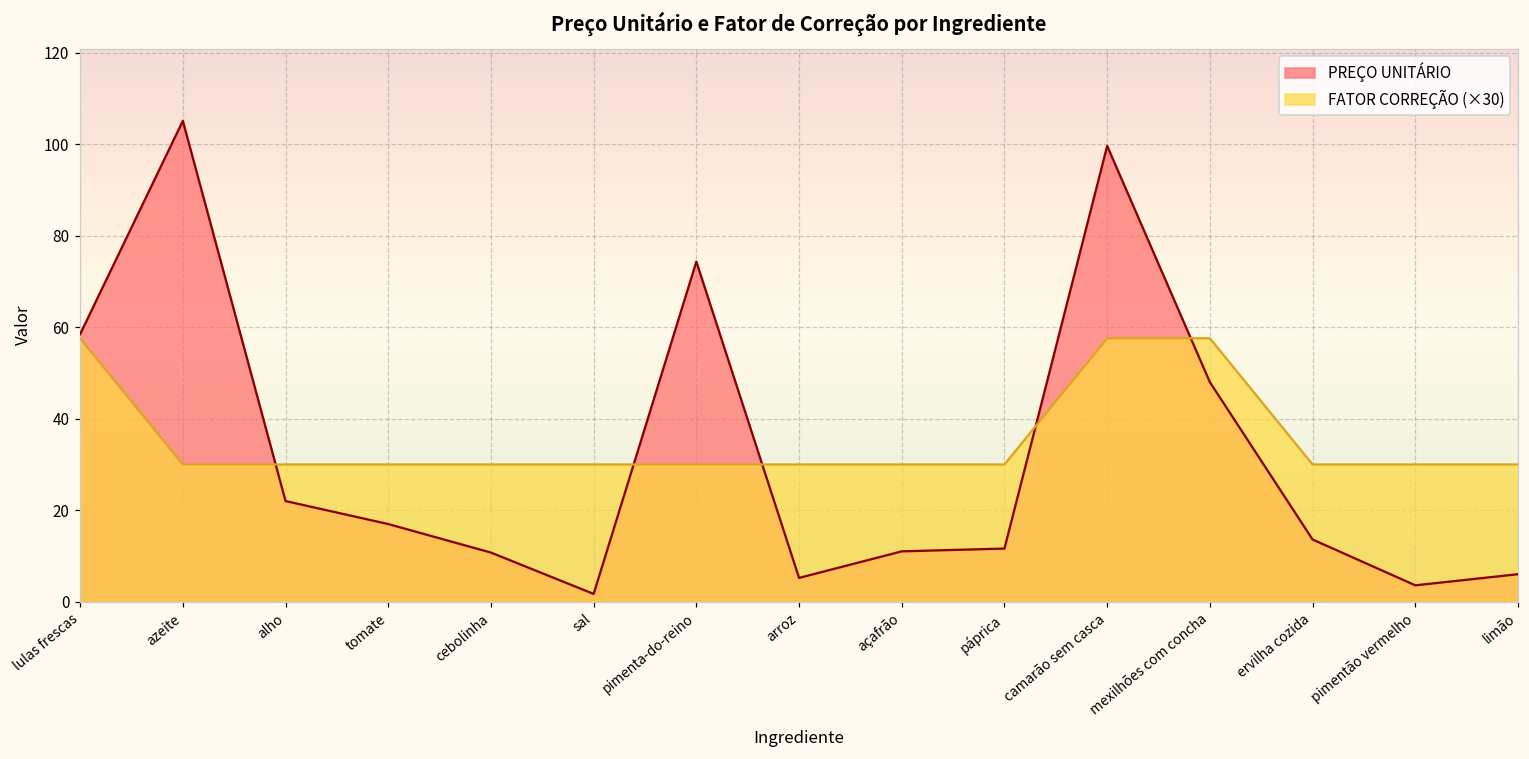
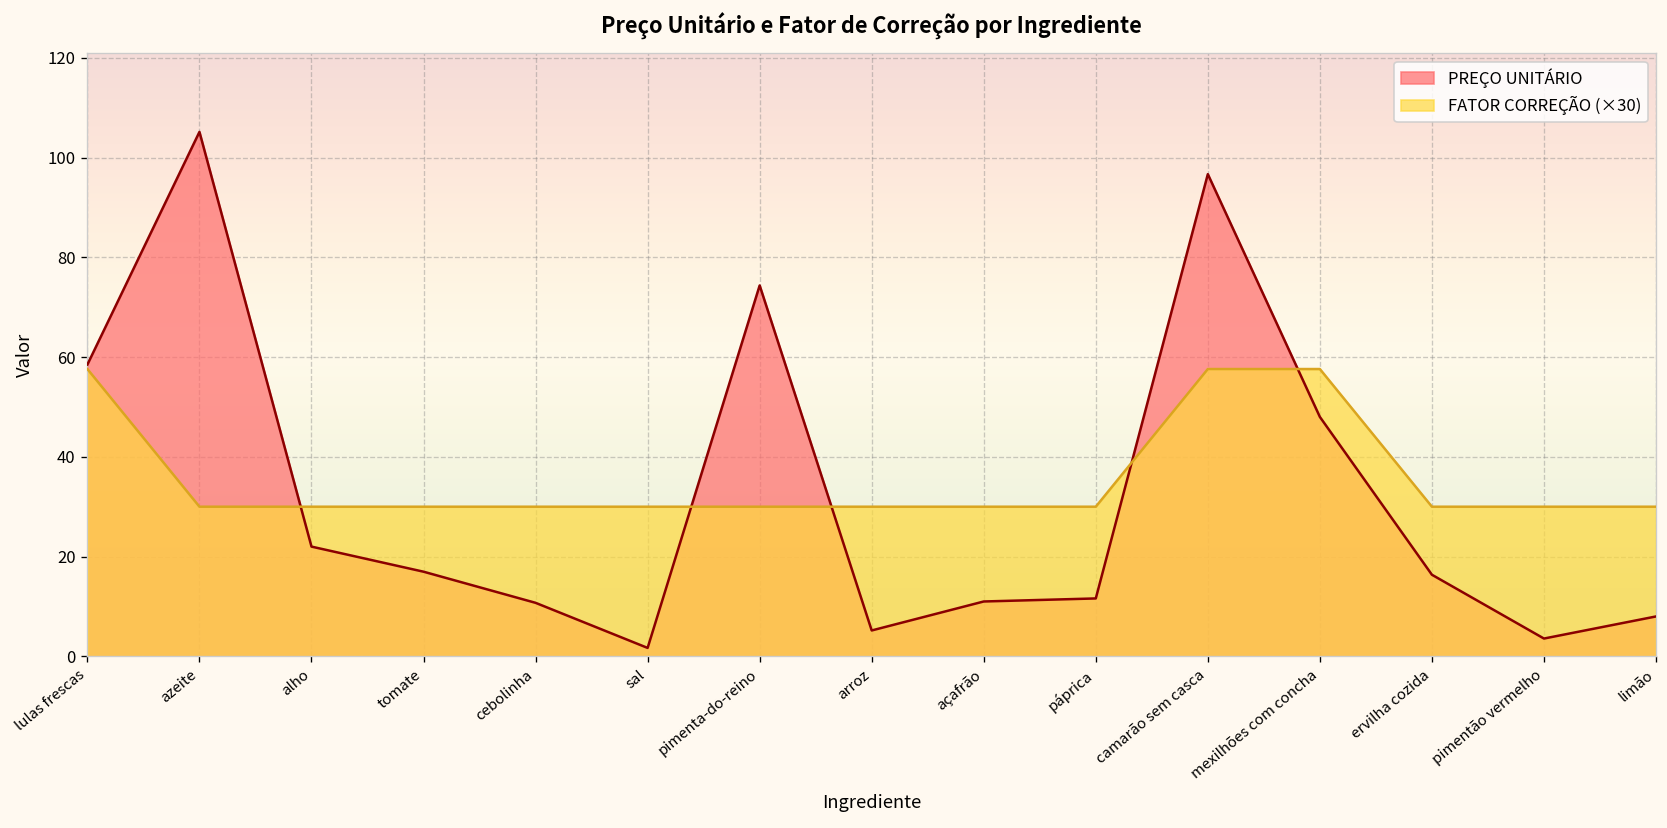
PREÇO UNITÁRIO, camarão sem casca: 100 -> 97
PREÇO UNITÁRIO, ervilha cozida: 14 -> 16
PREÇO UNITÁRIO, limão: 6 -> 8
